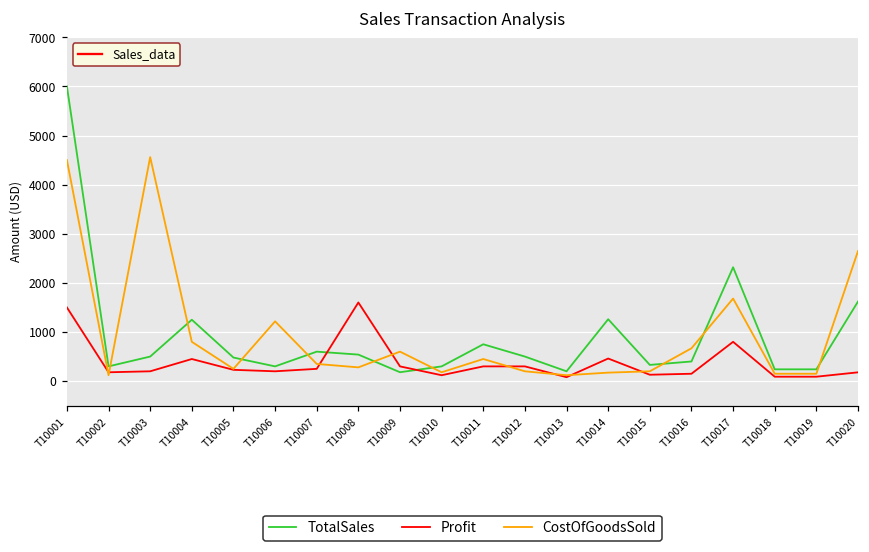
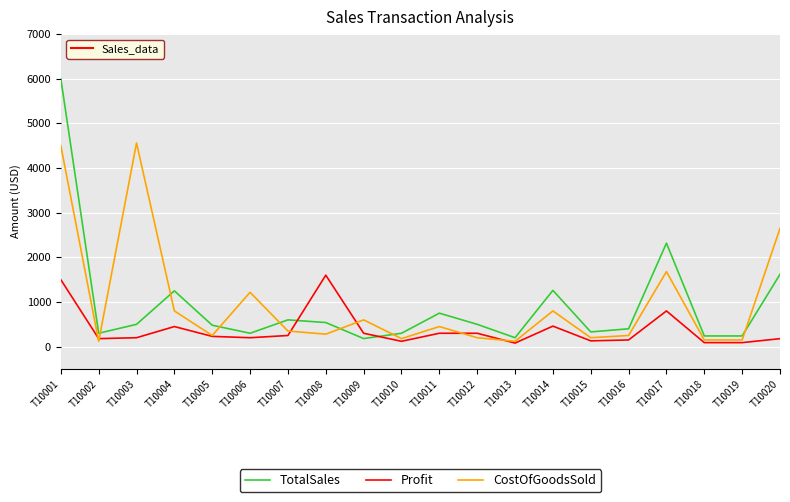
CostOfGoodsSold, T10014: 200 -> 800
CostOfGoodsSold, T10016: 700 -> 300
